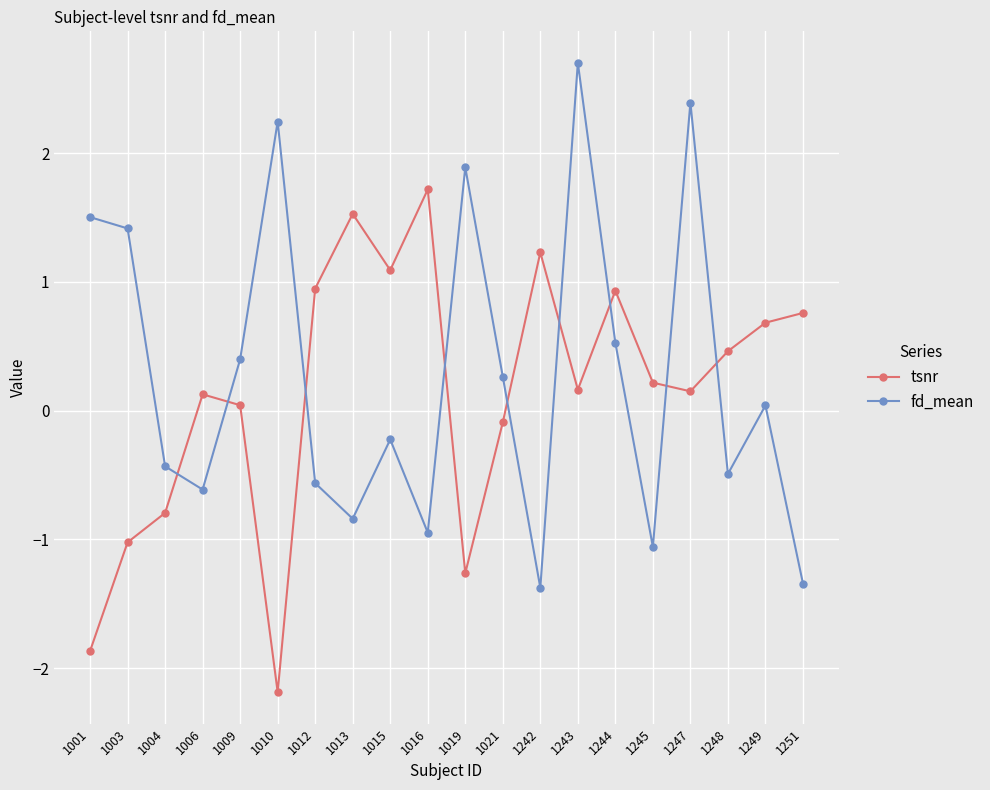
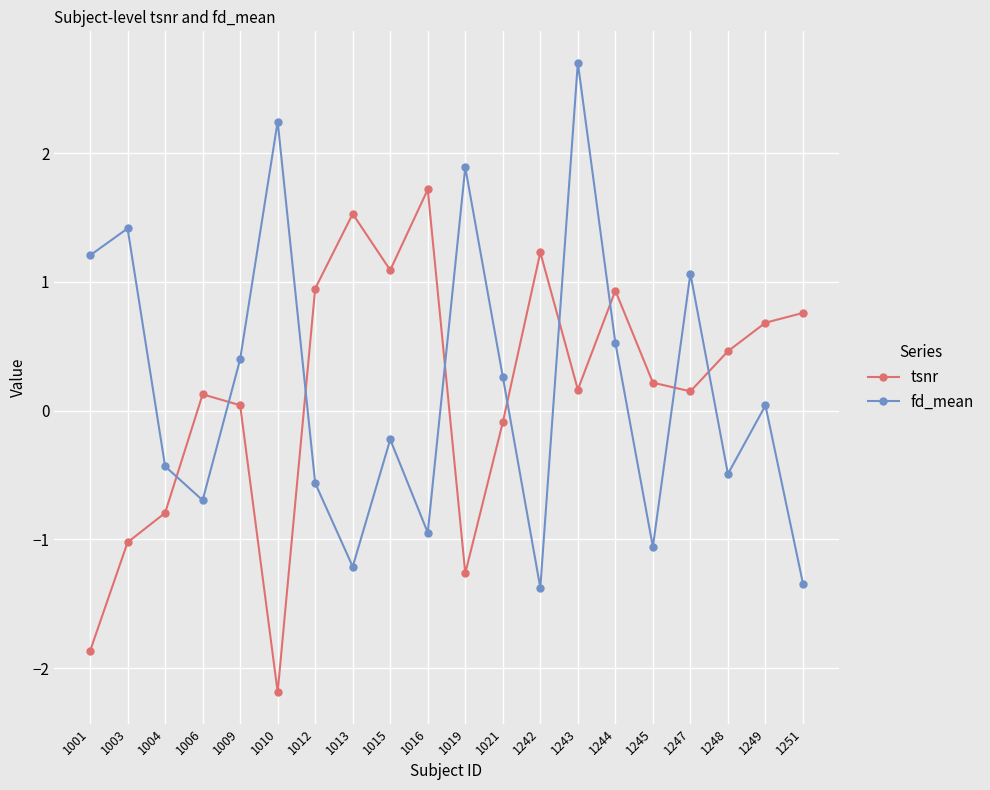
fd_mean, 1001: 1.50 -> 1.21
fd_mean, 1006: -0.61 -> -0.70
fd_mean, 1013: -0.84 -> -1.21
fd_mean, 1247: 2.39 -> 1.06
